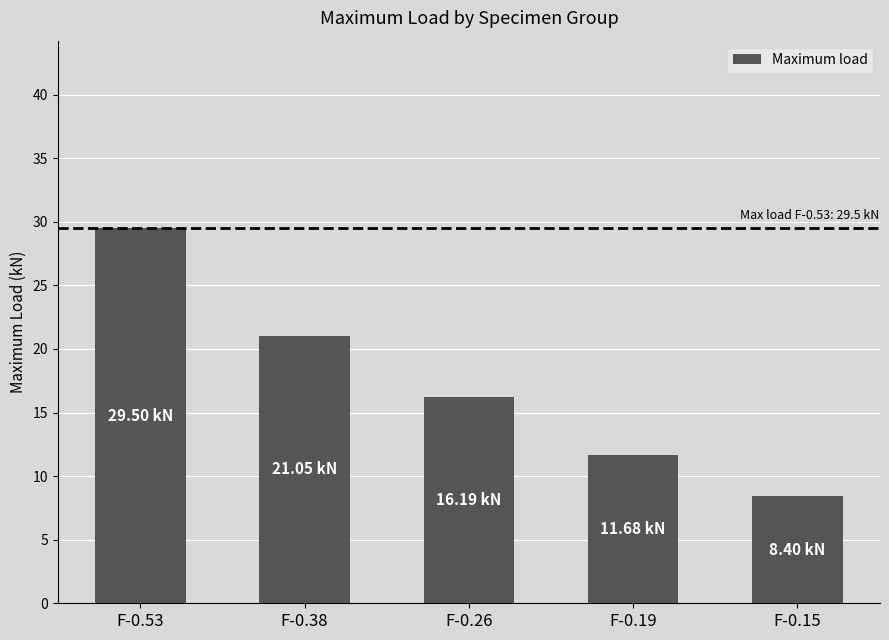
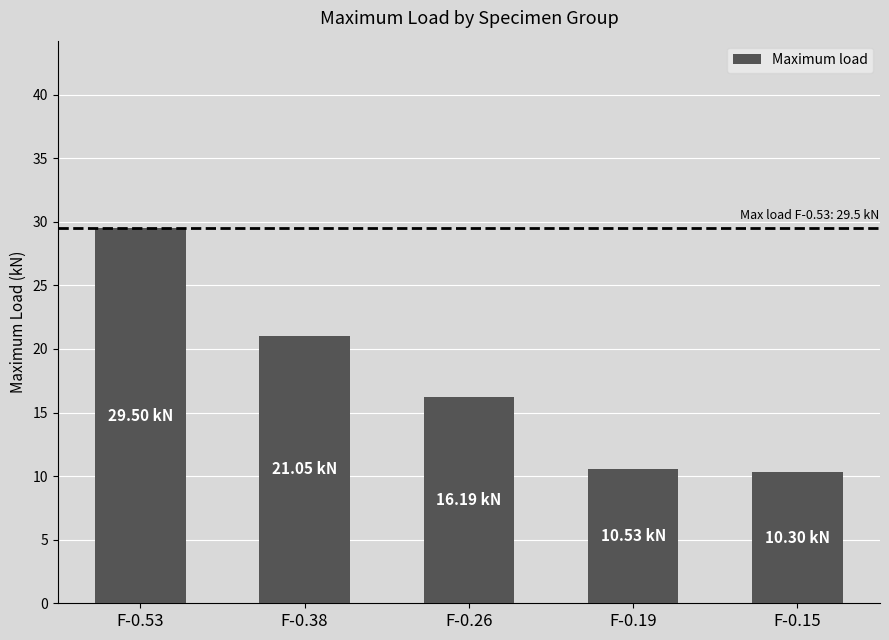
F-0.19: 11.68 -> 10.53
F-0.15: 8.40 -> 10.30
